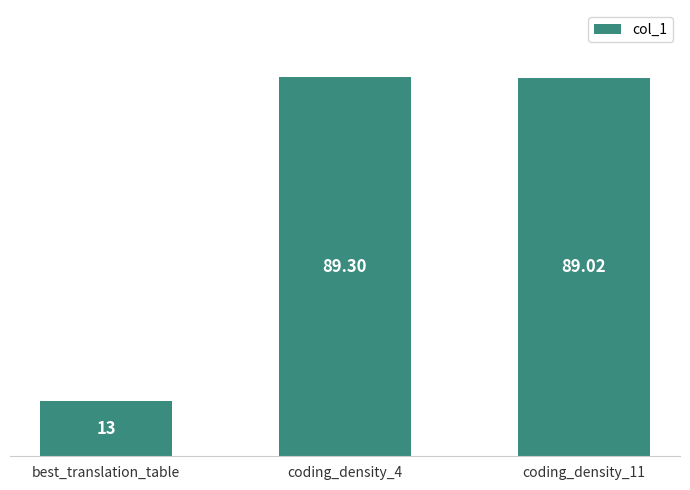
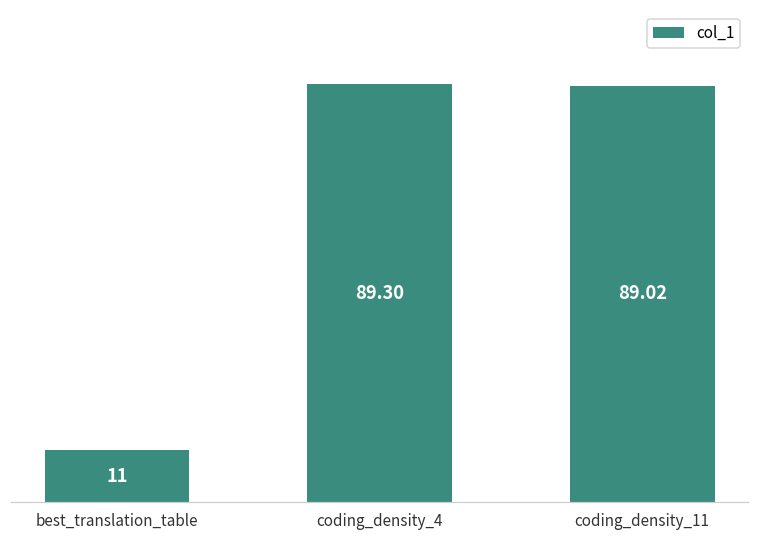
best_translation_table: 13 -> 11
